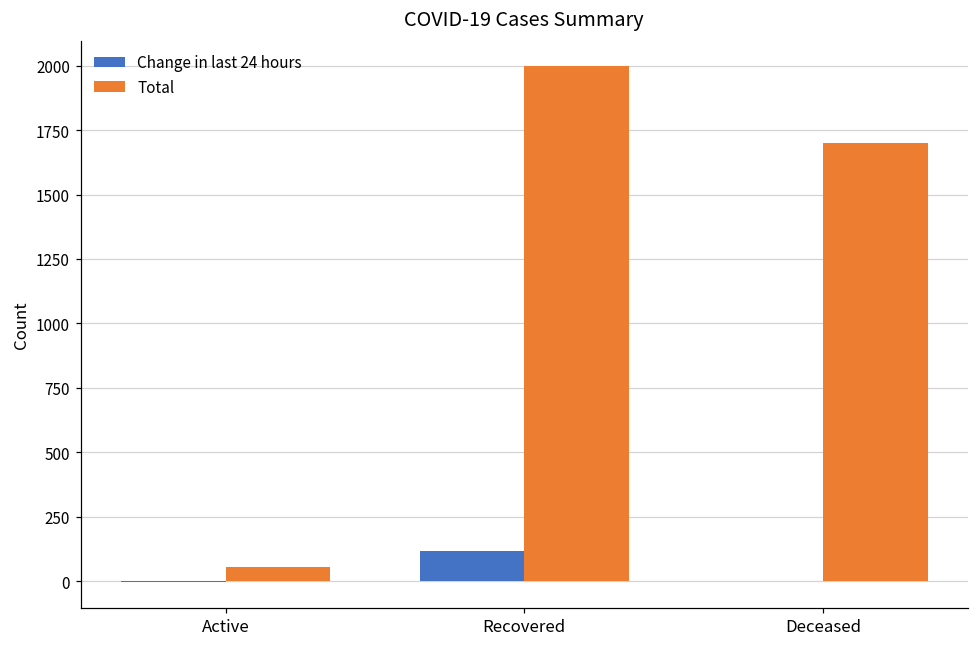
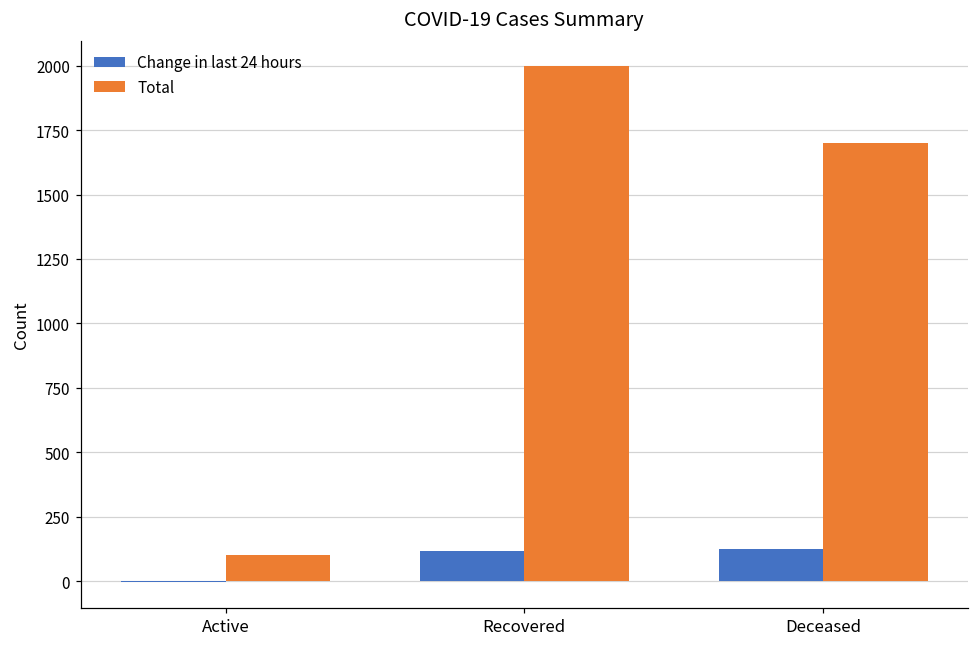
Total, Active: 60 -> 100
Change in last 24 hours, Deceased: 0 -> 120
